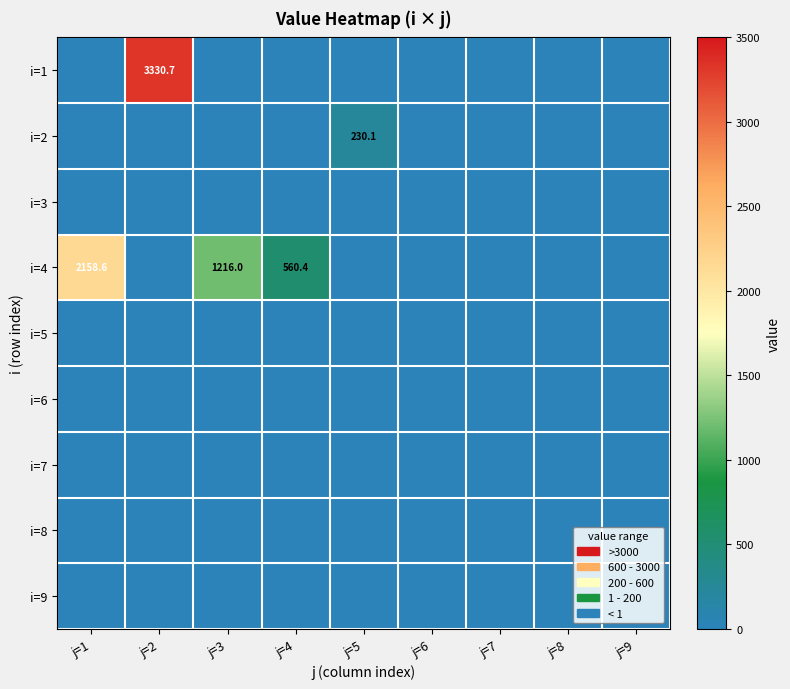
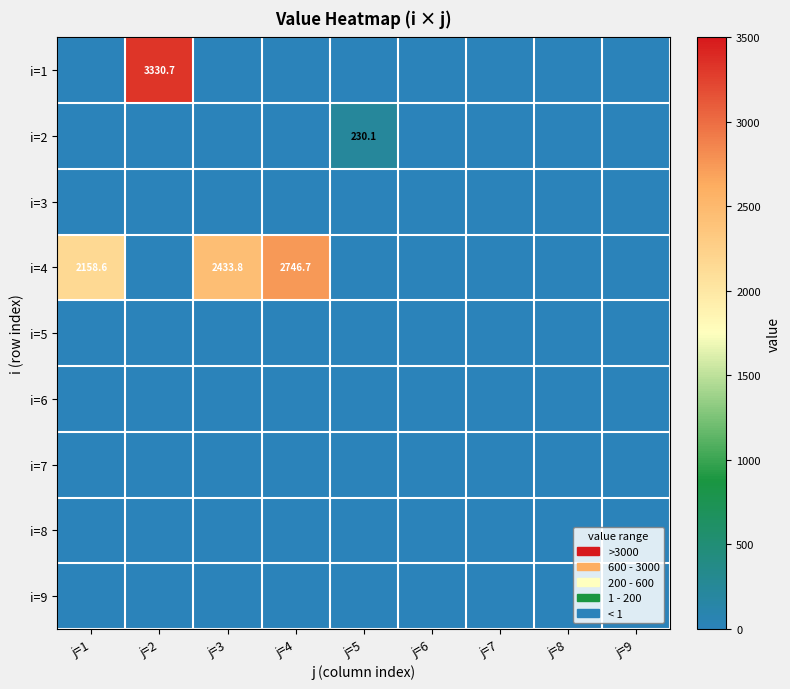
i=4, j=3: 1216.0 -> 2433.8
i=4, j=4: 560.4 -> 2746.7
